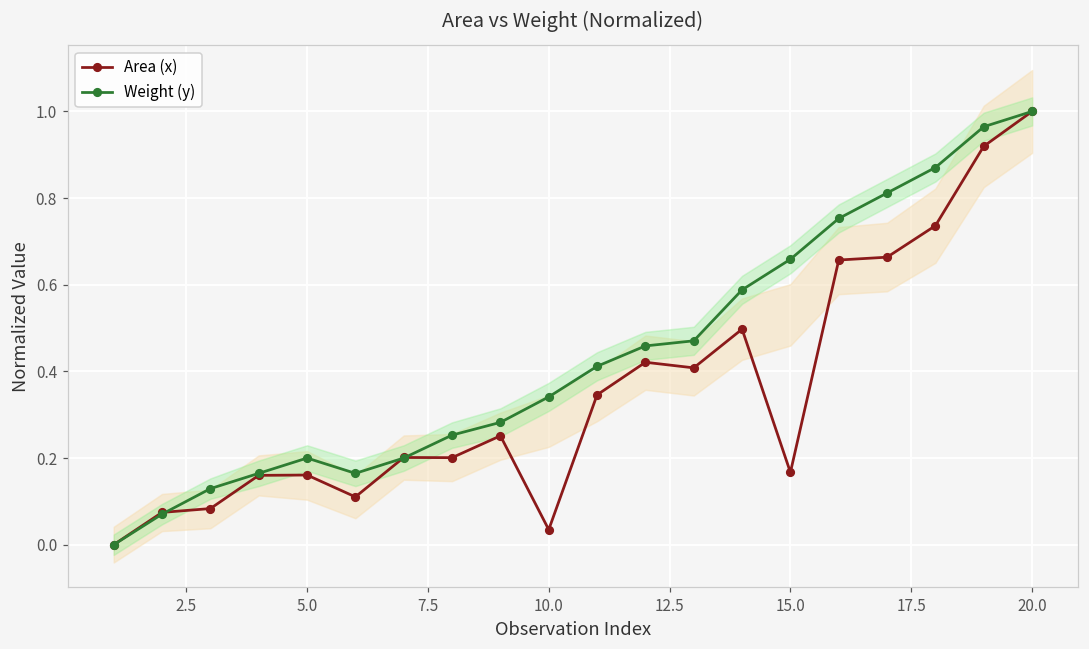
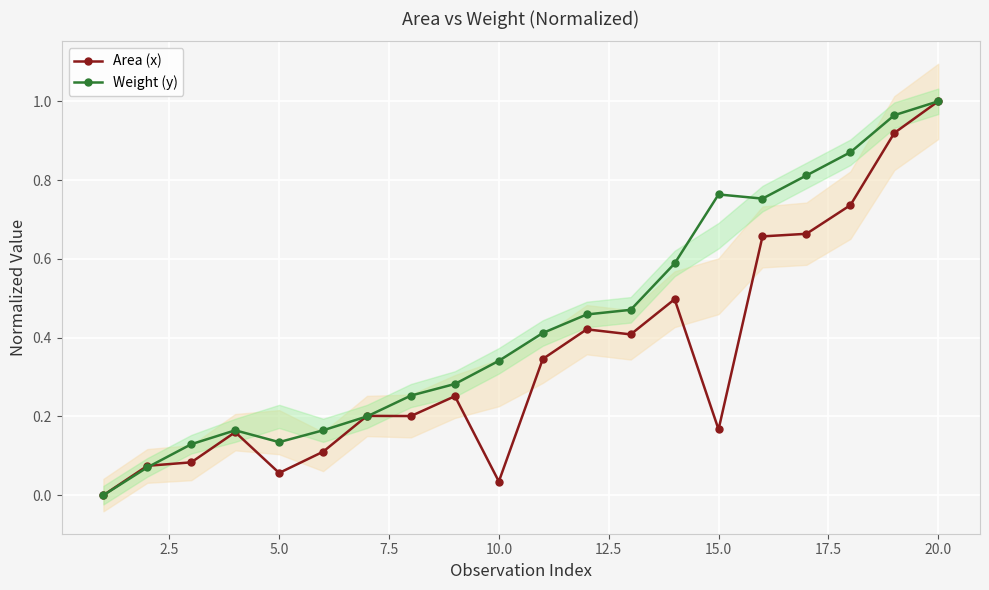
Area (x), 5.0: 0.16 -> 0.06
Weight (y), 5.0: 0.20 -> 0.13
Weight (y), 15.0: 0.66 -> 0.76
